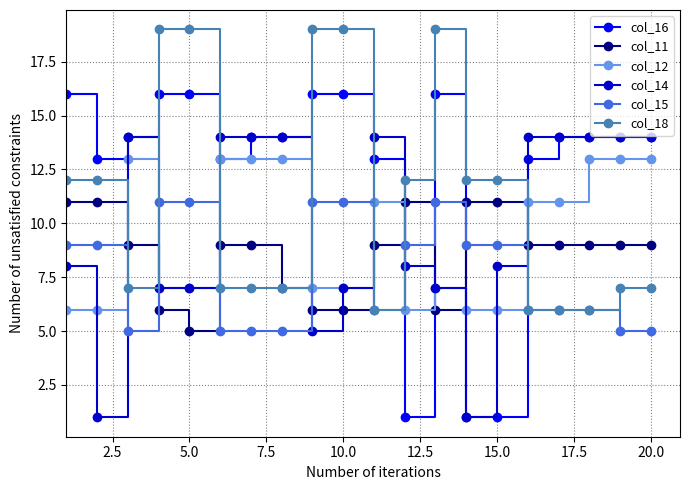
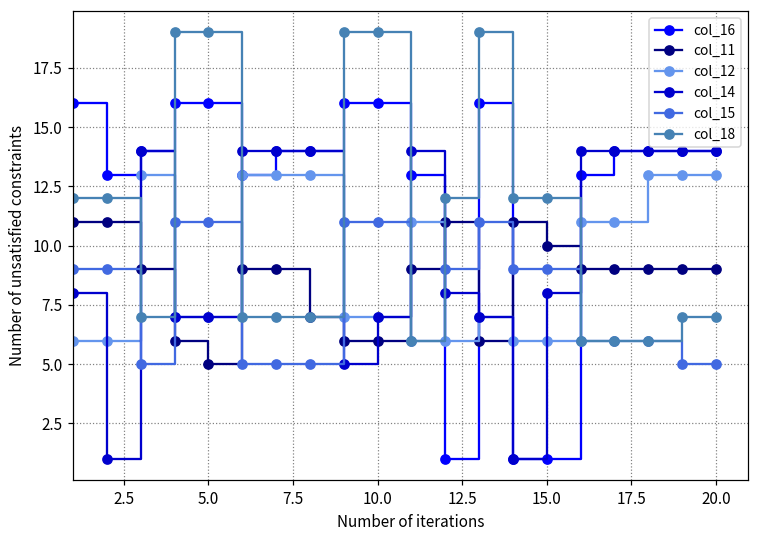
col_11, 15.0: 11 -> 10
